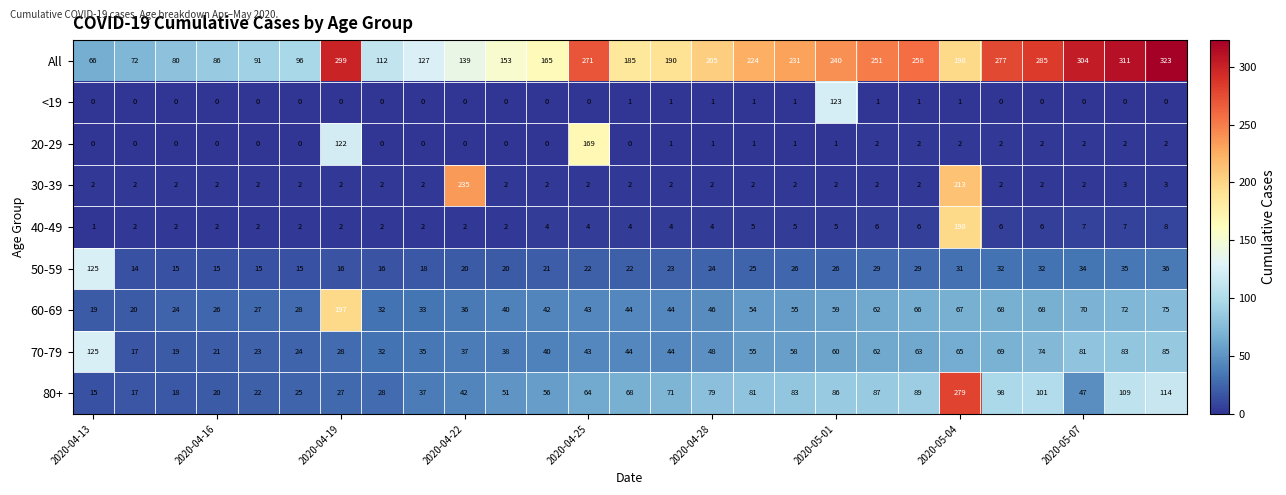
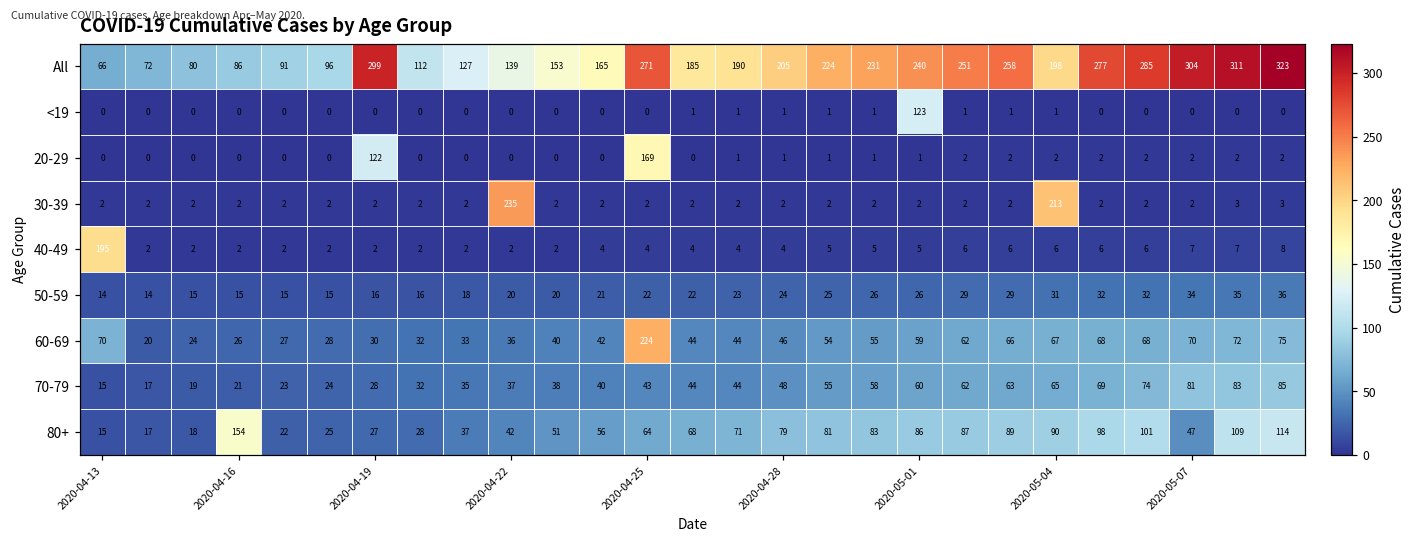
40-49, 2020-04-13: 1 -> 195
40-49, 2020-05-04: 198 -> 6
50-59, 2020-04-13: 125 -> 14
60-69, 2020-04-13: 19 -> 70
60-69, 2020-04-19: 197 -> 30
60-69, 2020-04-25: 43 -> 224
70-79, 2020-04-13: 125 -> 15
80+, 2020-04-16: 20 -> 154
80+, 2020-05-04: 279 -> 90
